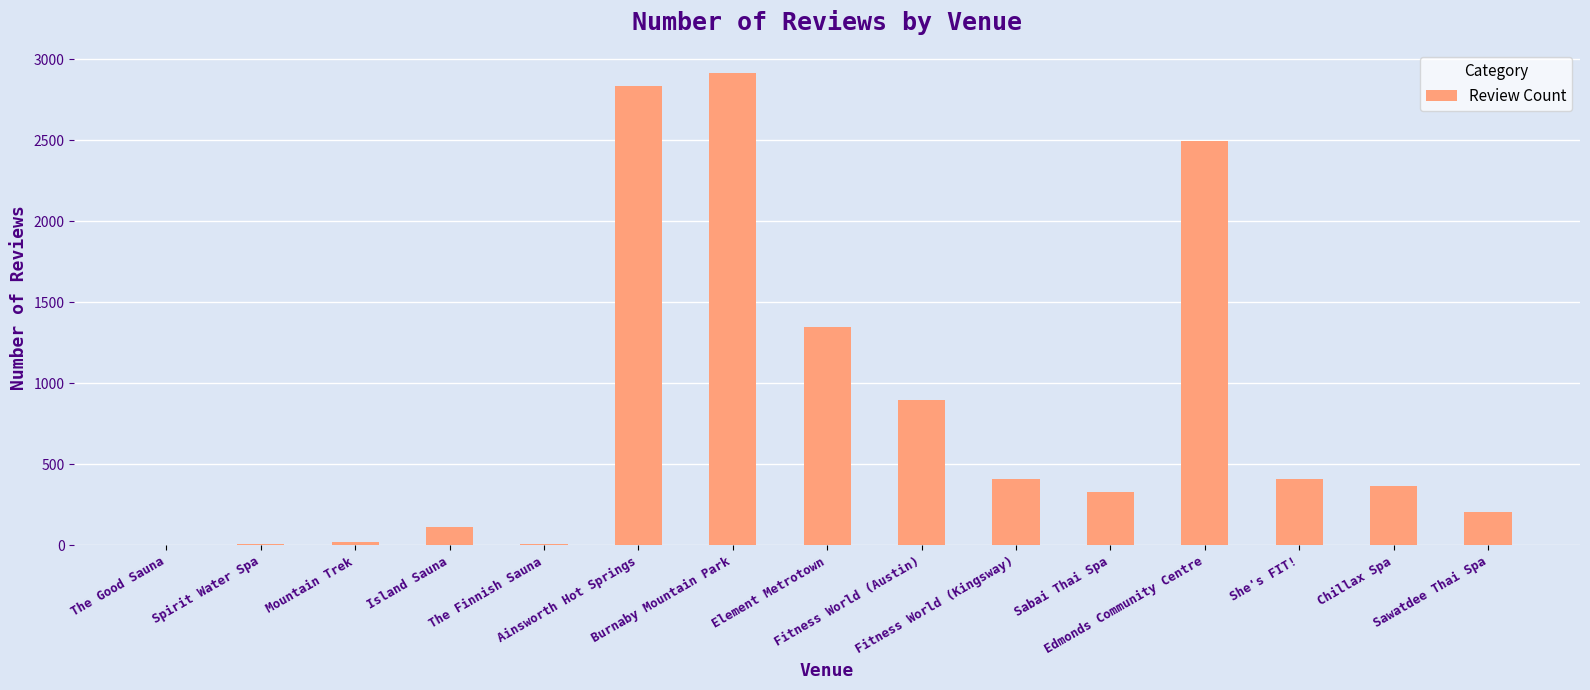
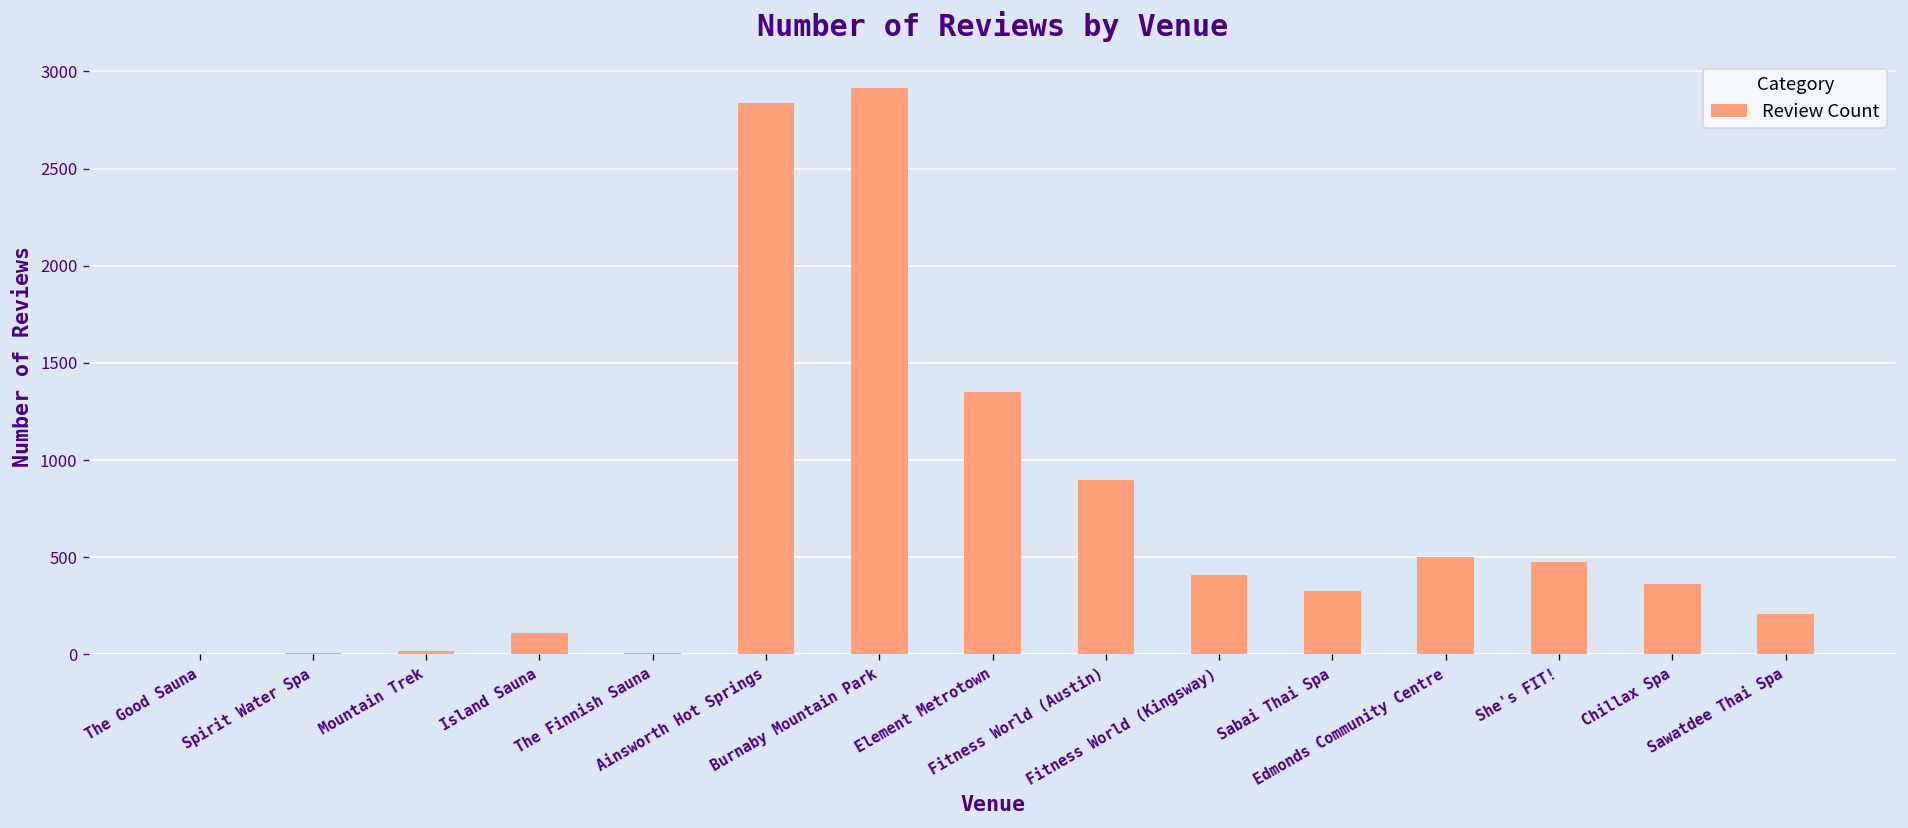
Edmonds Community Centre: 2500 -> 500
She's FIT!: 410 -> 480
